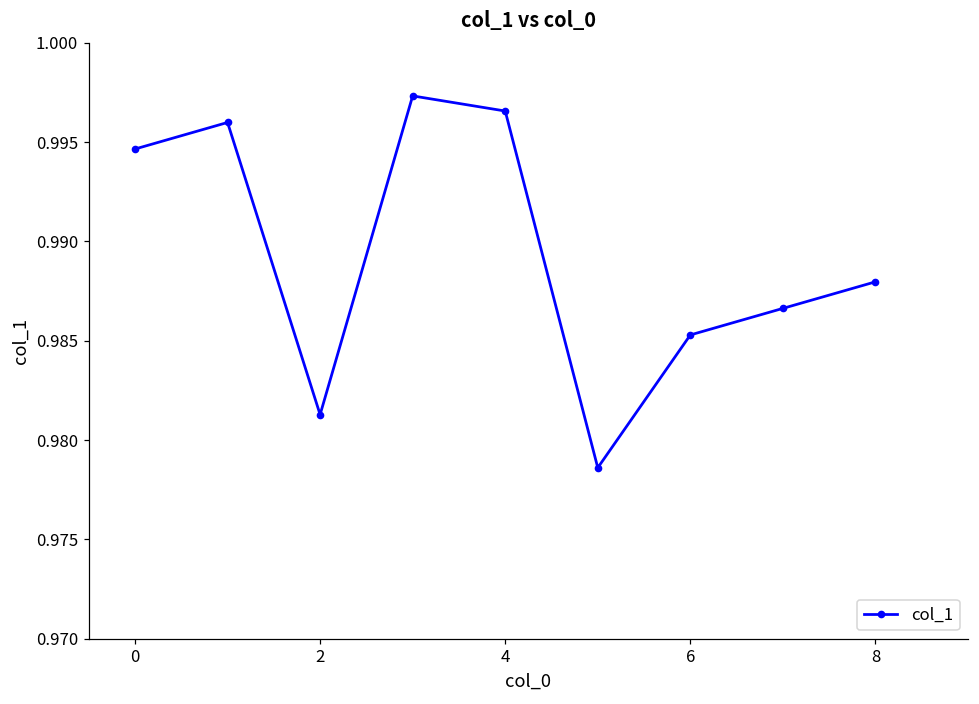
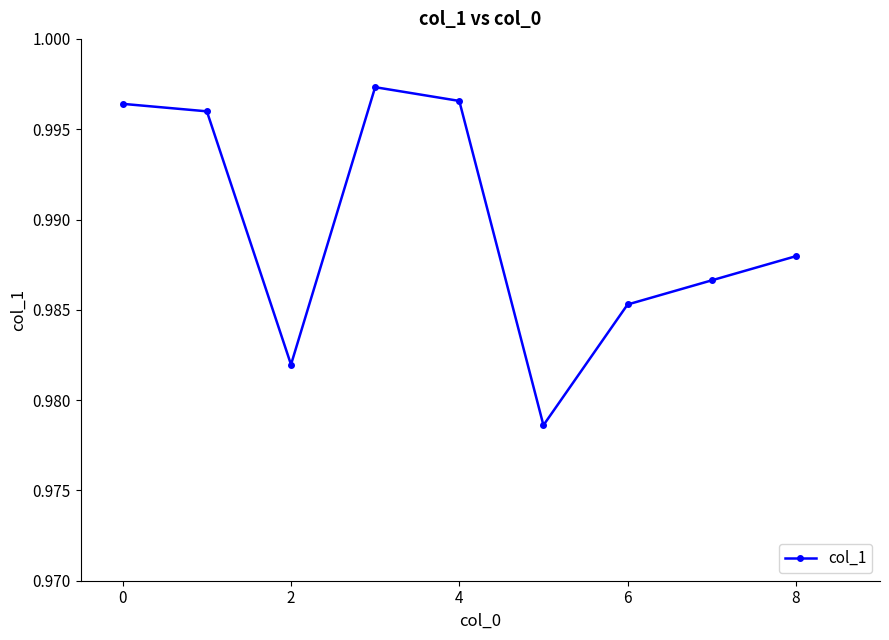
0: 0.9947 -> 0.9964
2: 0.9813 -> 0.9820
